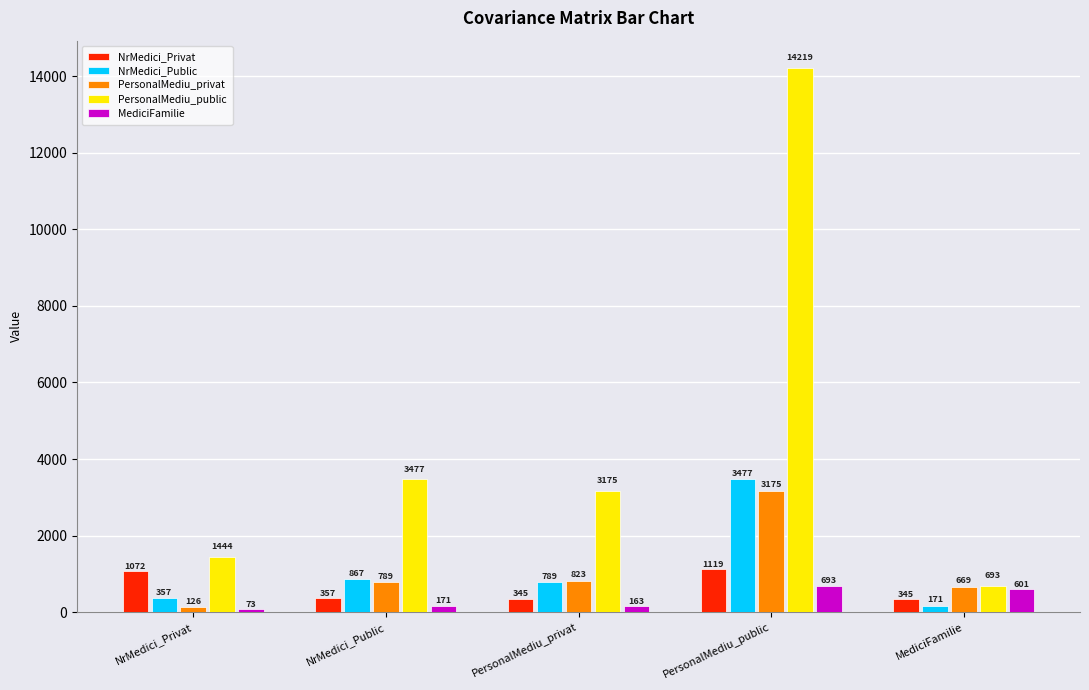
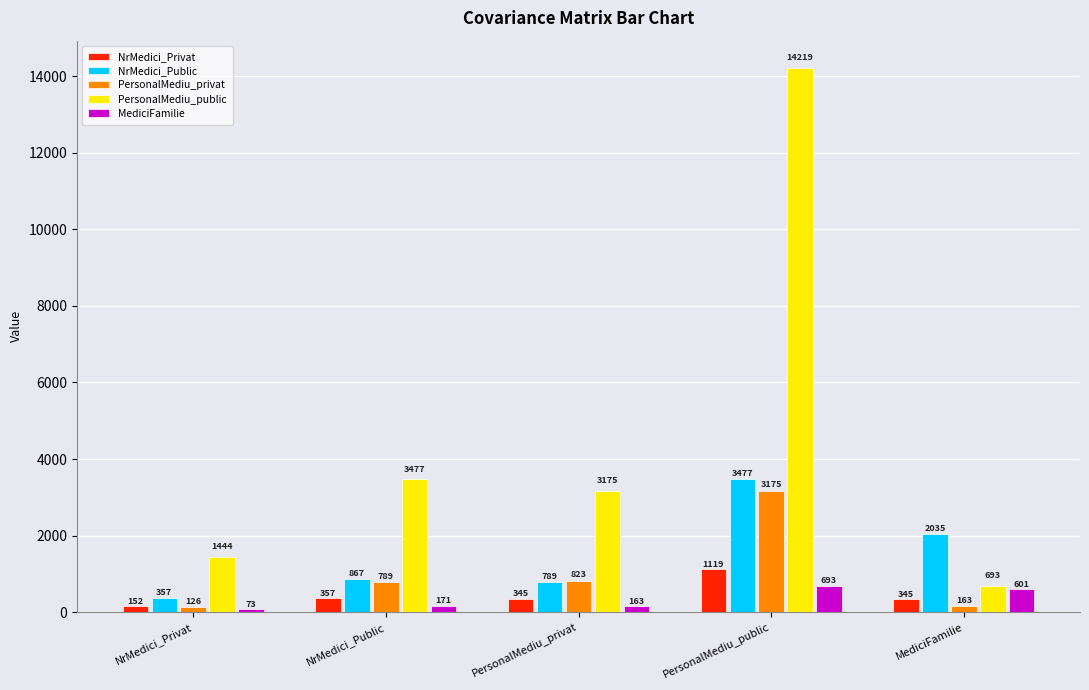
NrMedici_Privat, NrMedici_Privat: 1072 -> 152
NrMedici_Public, MediciFamilie: 171 -> 2035
PersonalMediu_privat, MediciFamilie: 669 -> 163
